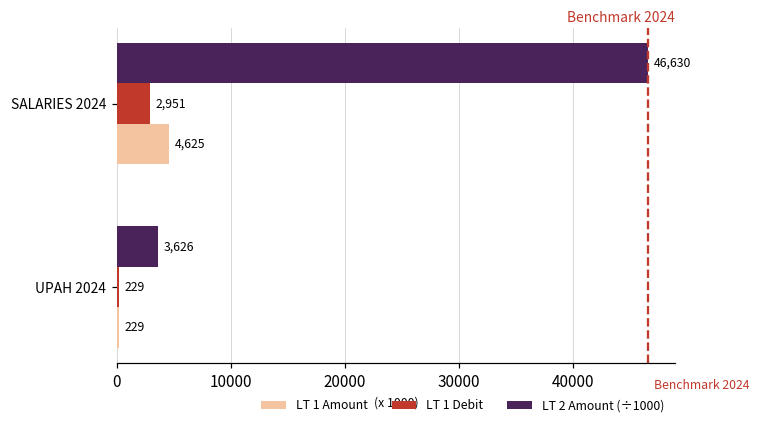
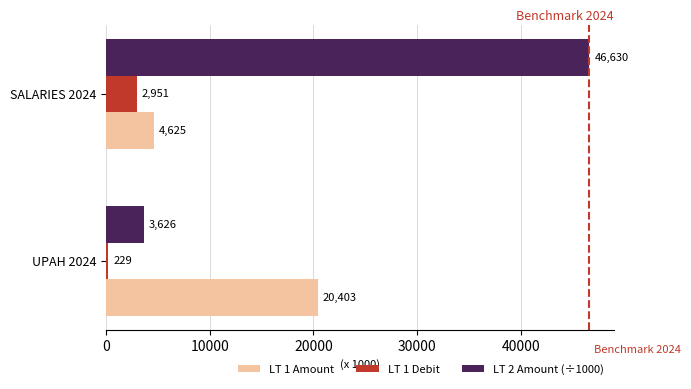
LT 1 Amount, UPAH 2024: 229 -> 20,403
